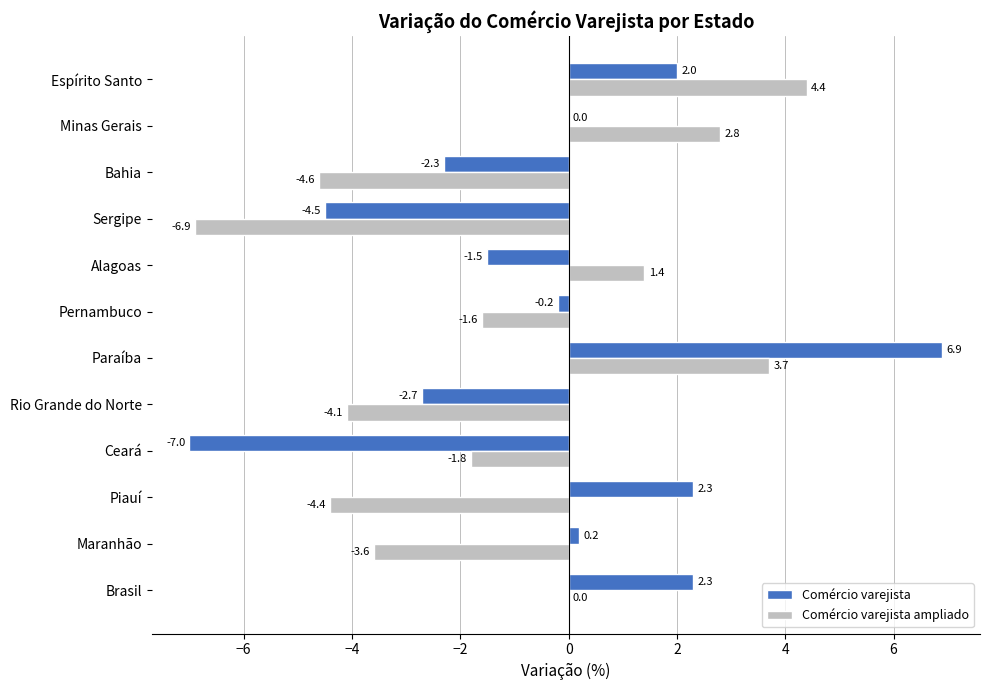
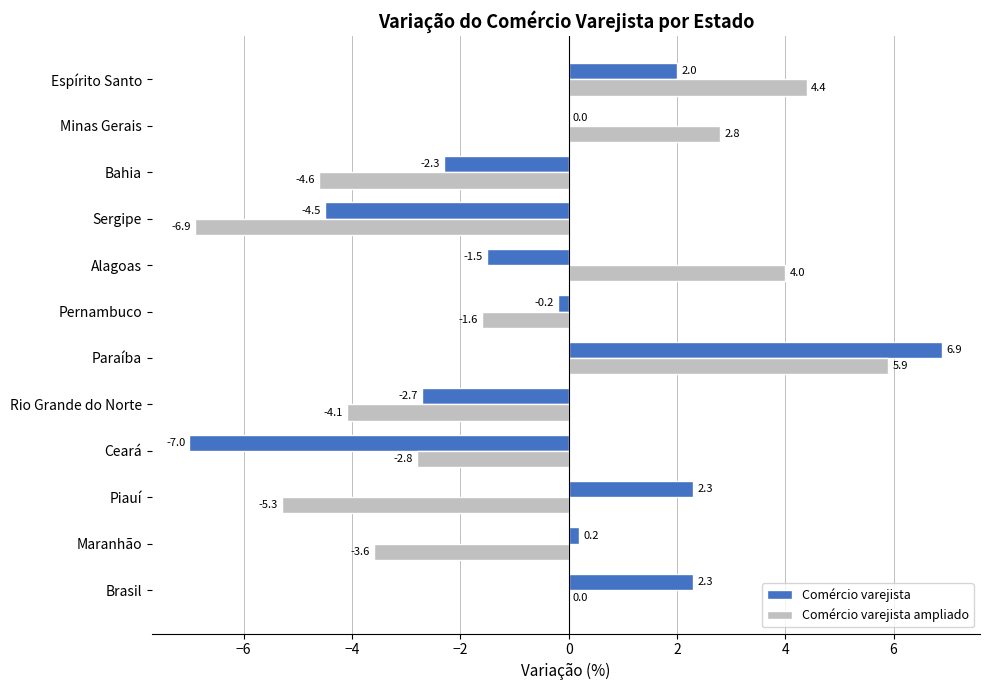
Comércio varejista ampliado, Alagoas: 1.4 -> 4.0
Comércio varejista ampliado, Paraíba: 3.7 -> 5.9
Comércio varejista ampliado, Ceará: -1.8 -> -2.8
Comércio varejista ampliado, Piauí: -4.4 -> -5.3
